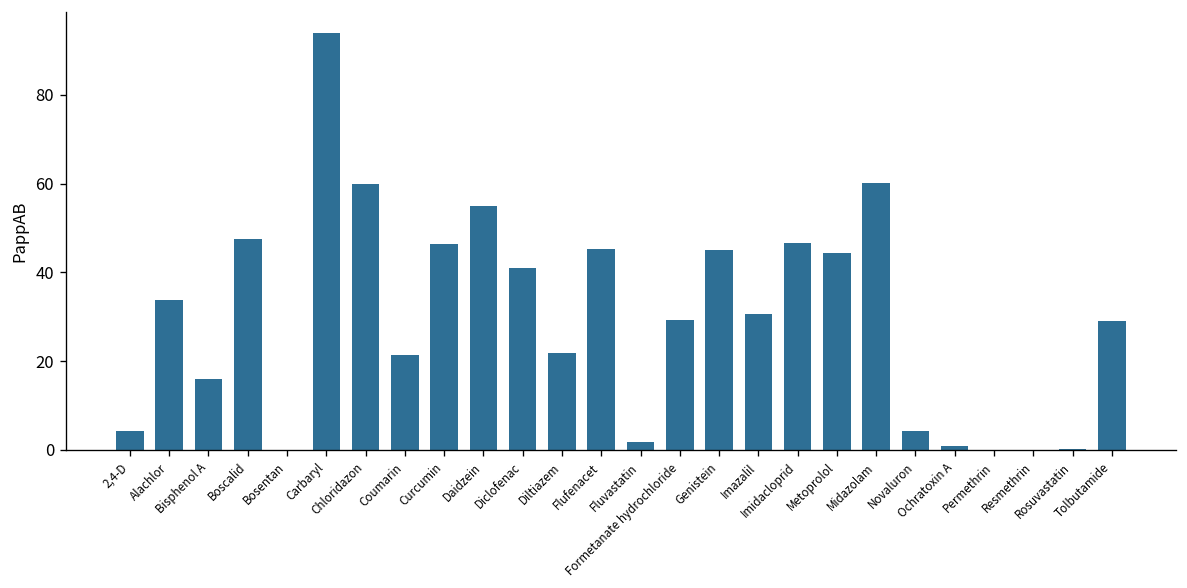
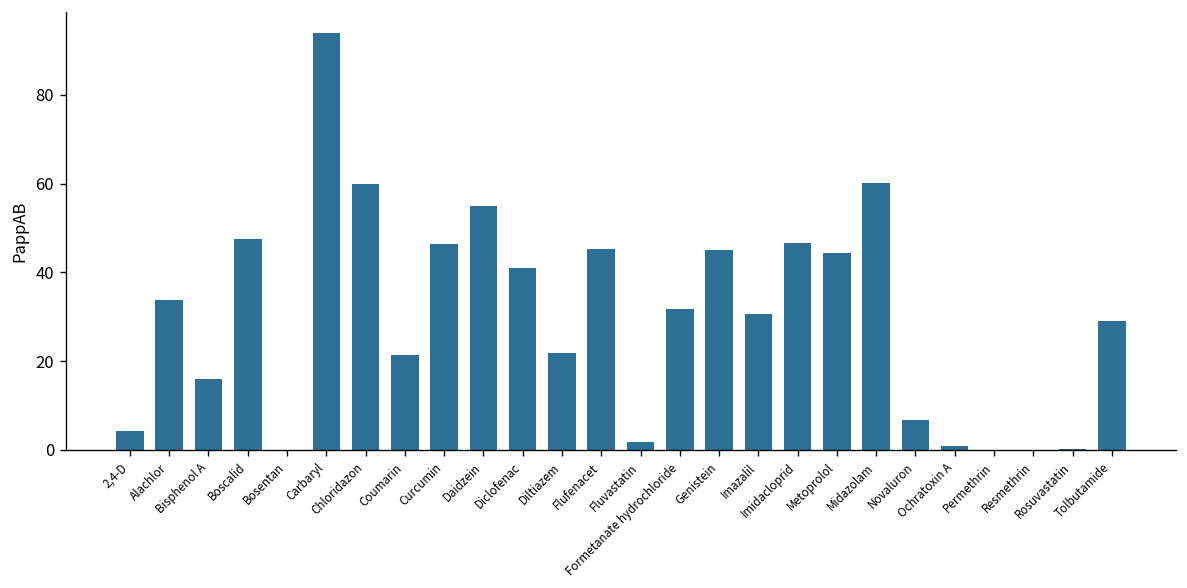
Formetanate hydrochloride: 29 -> 32
Novaluron: 4 -> 7
